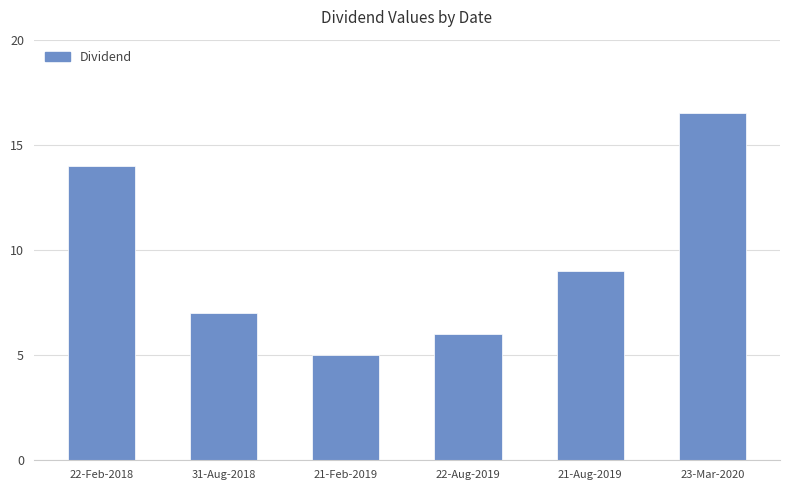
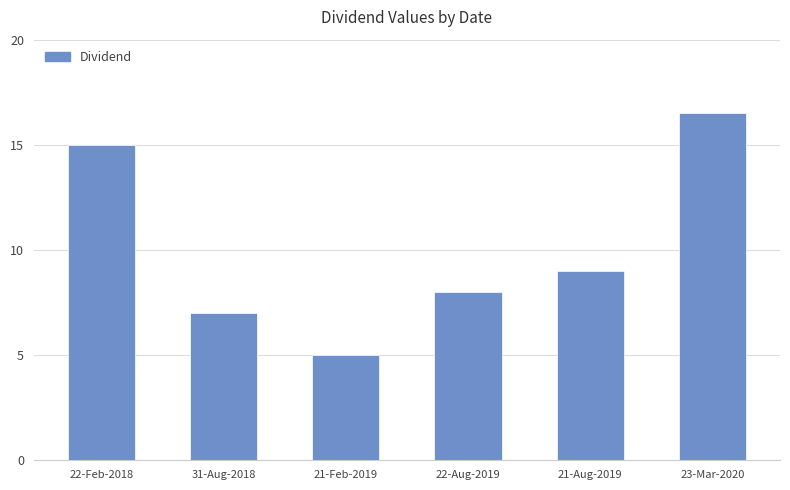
22-Feb-2018: 14 -> 15
22-Aug-2019: 6 -> 8
